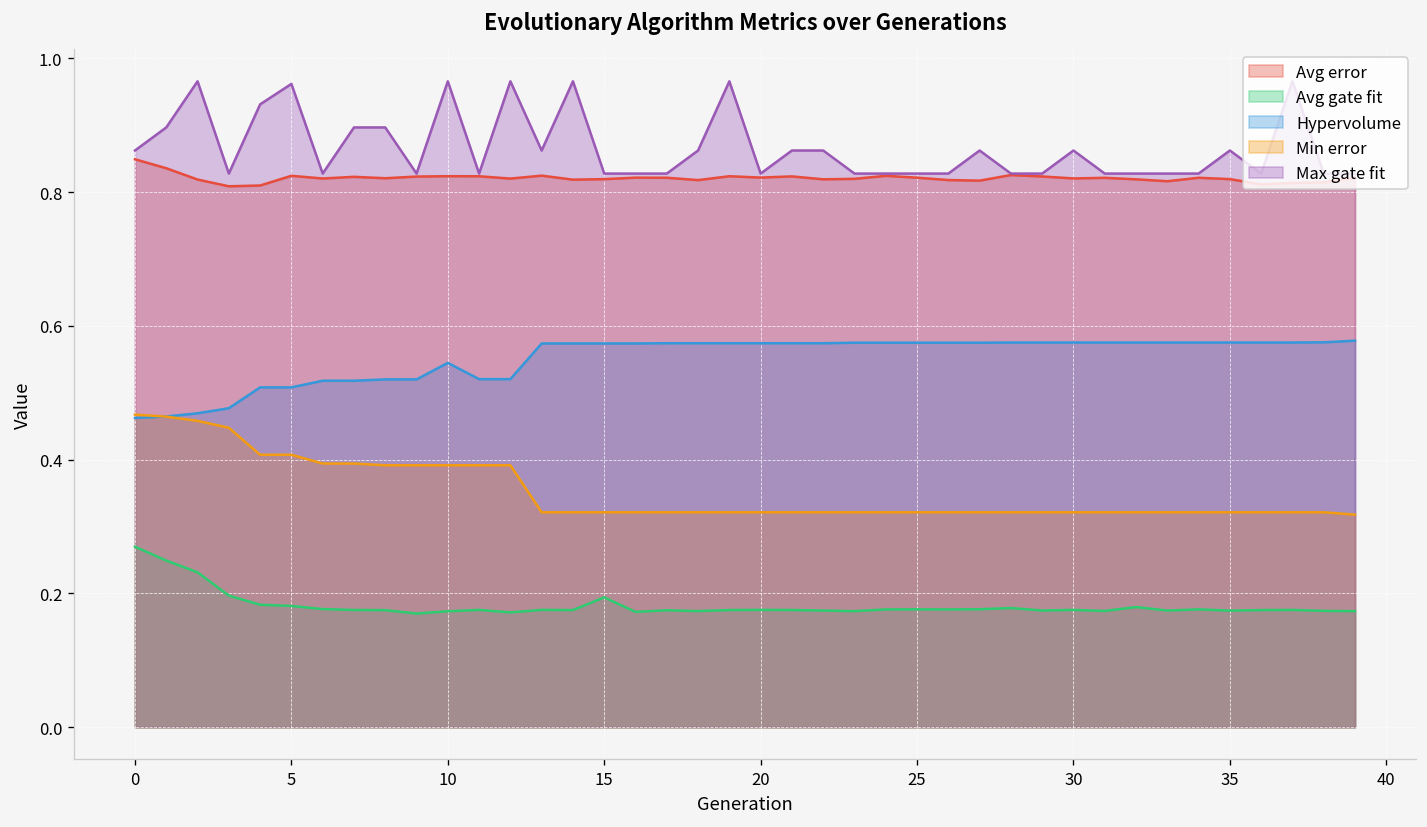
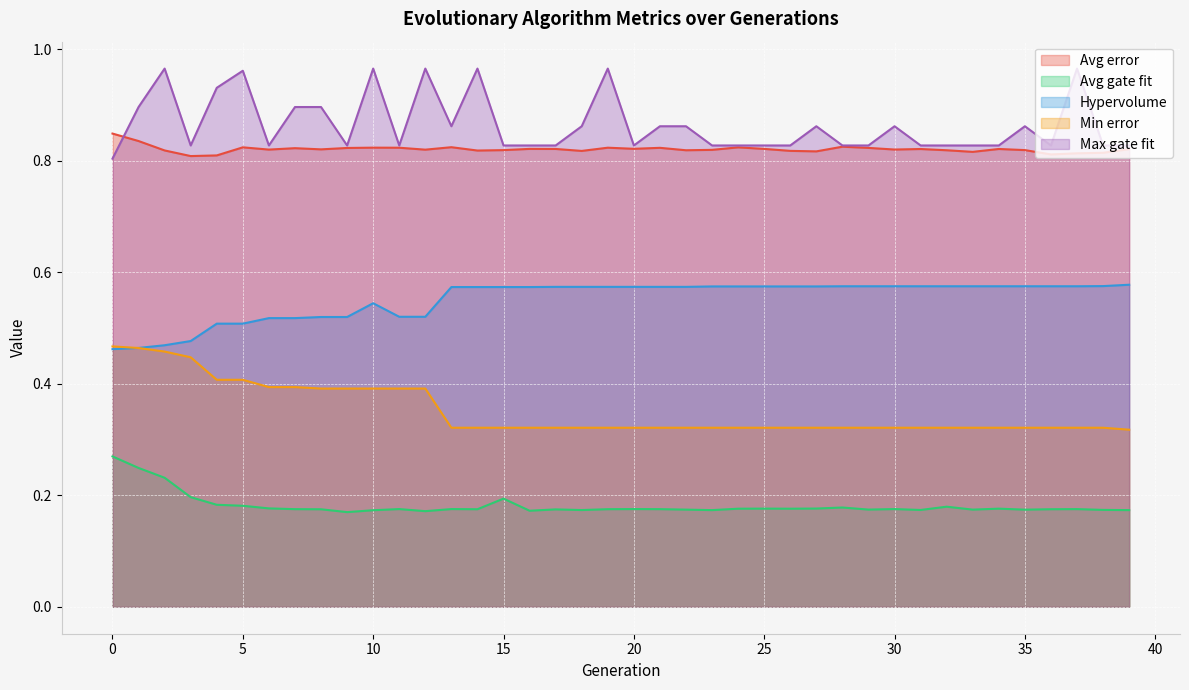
Max gate fit, 0: 0.86 -> 0.80
